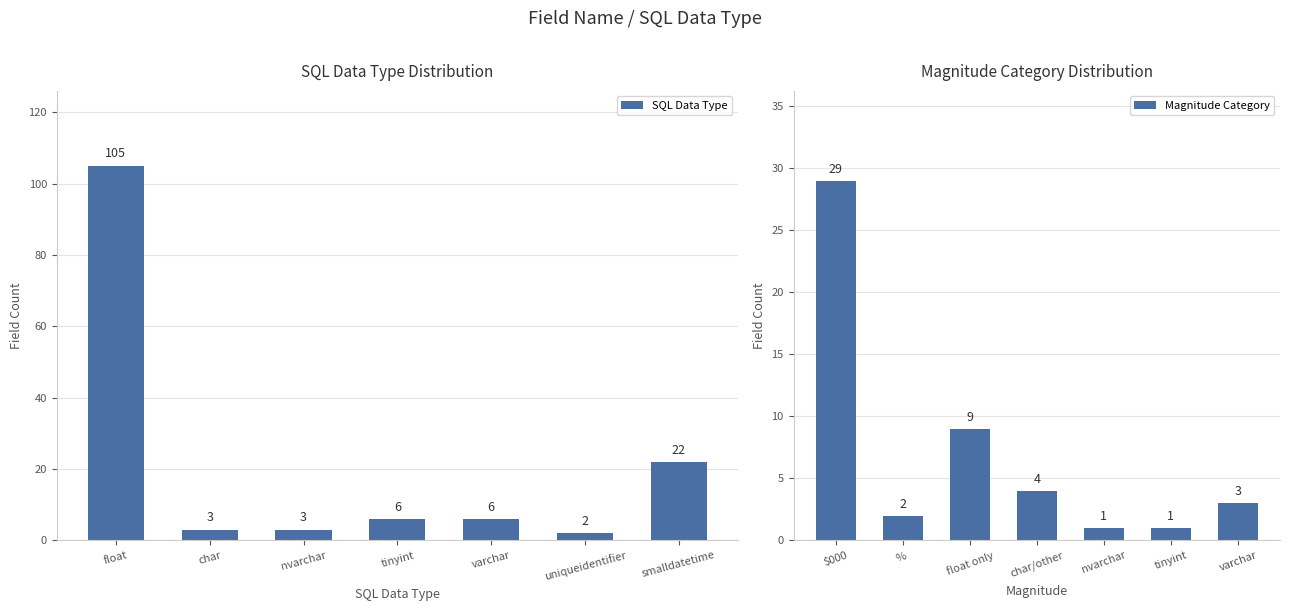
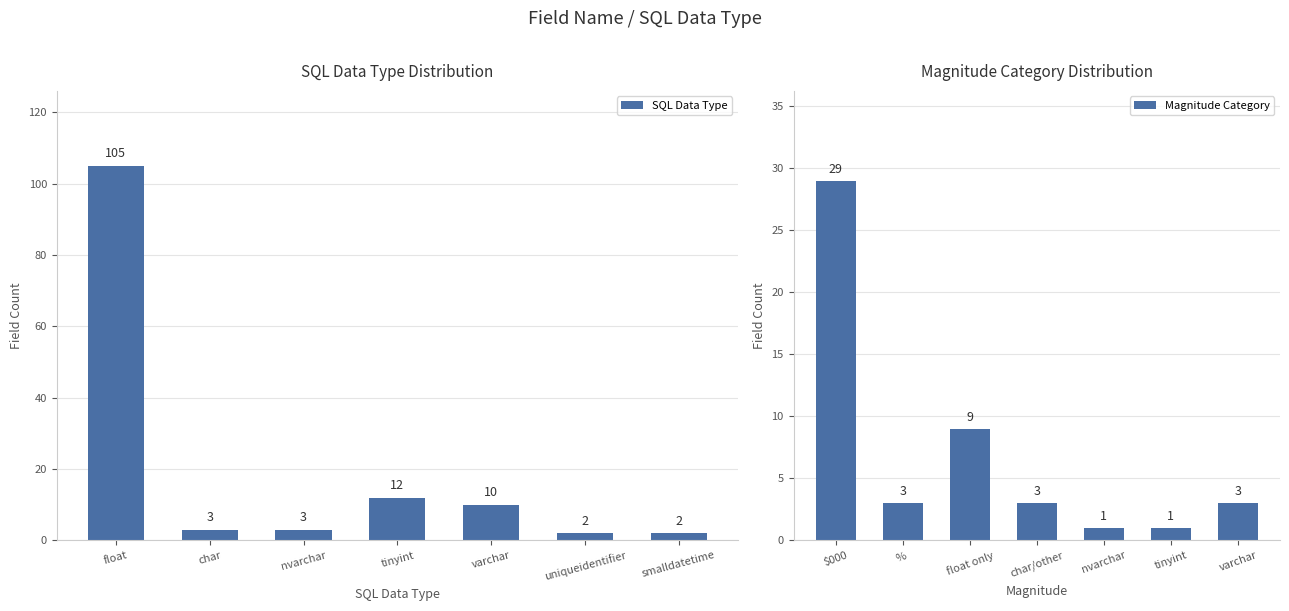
SQL Data Type Distribution, tinyint: 6 -> 12
SQL Data Type Distribution, varchar: 6 -> 10
SQL Data Type Distribution, smalldatetime: 22 -> 2
Magnitude Category Distribution, %: 2 -> 3
Magnitude Category Distribution, char/other: 4 -> 3
